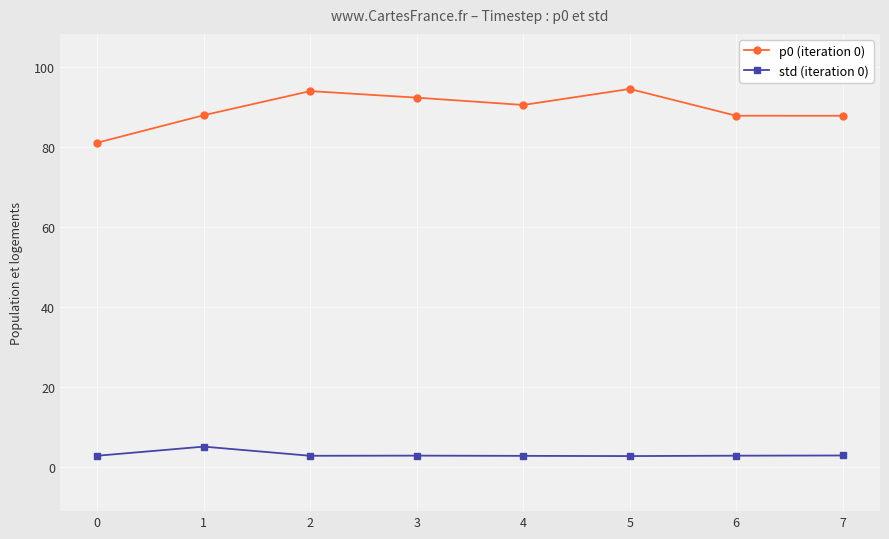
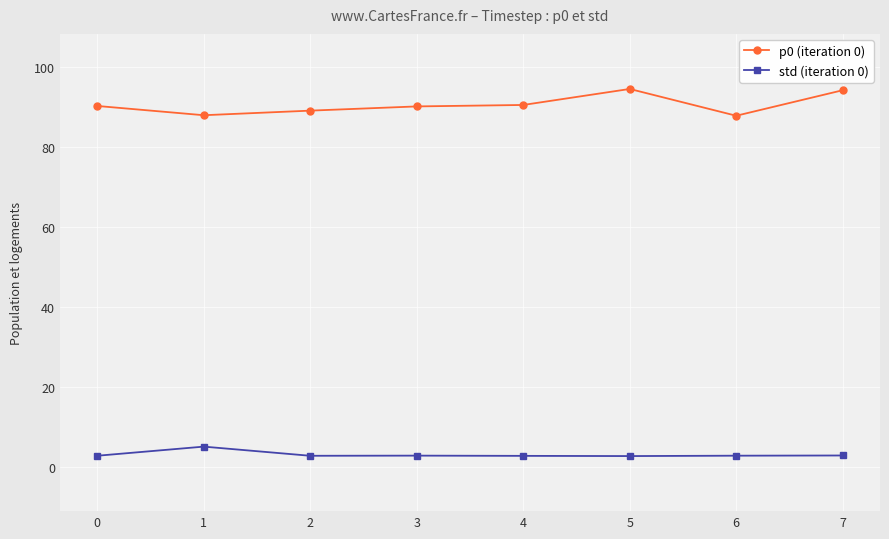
p0 (iteration 0), 0: 81 -> 90
p0 (iteration 0), 2: 94 -> 89
p0 (iteration 0), 3: 92 -> 90
p0 (iteration 0), 7: 88 -> 94
